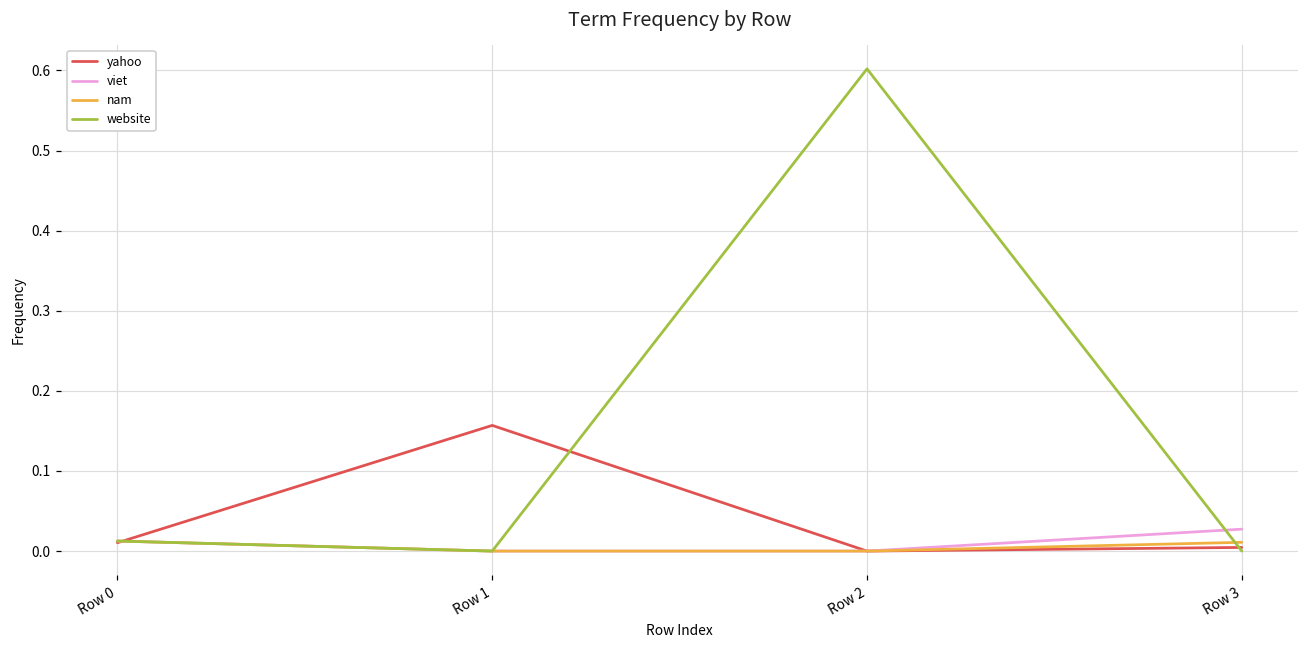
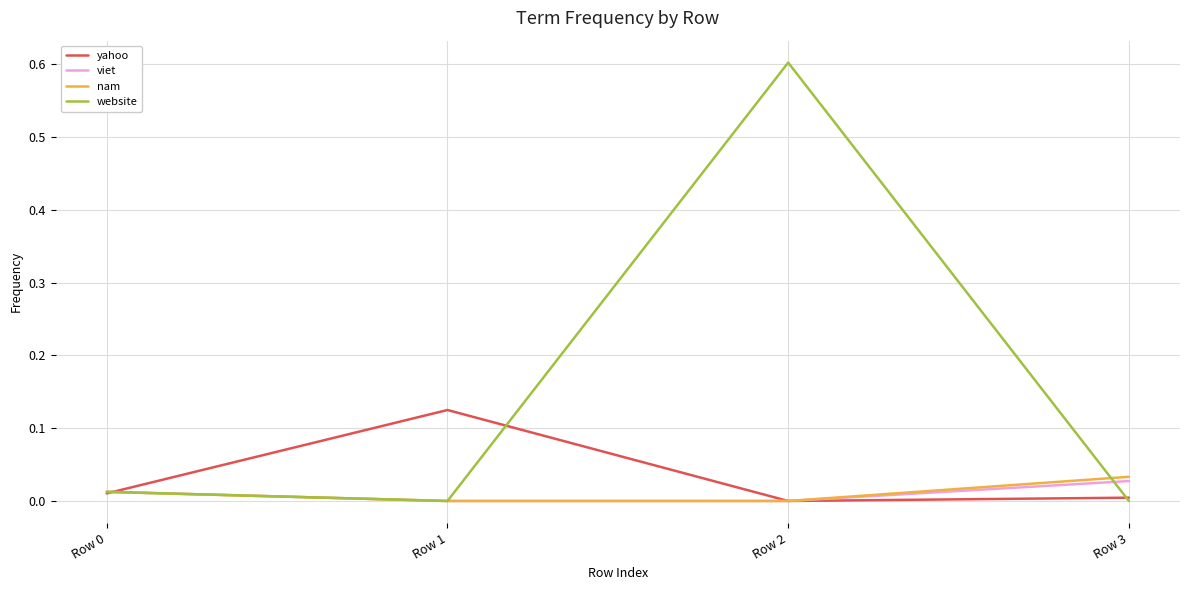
yahoo, Row 1: 0.16 -> 0.12
nam, Row 3: 0.01 -> 0.03
